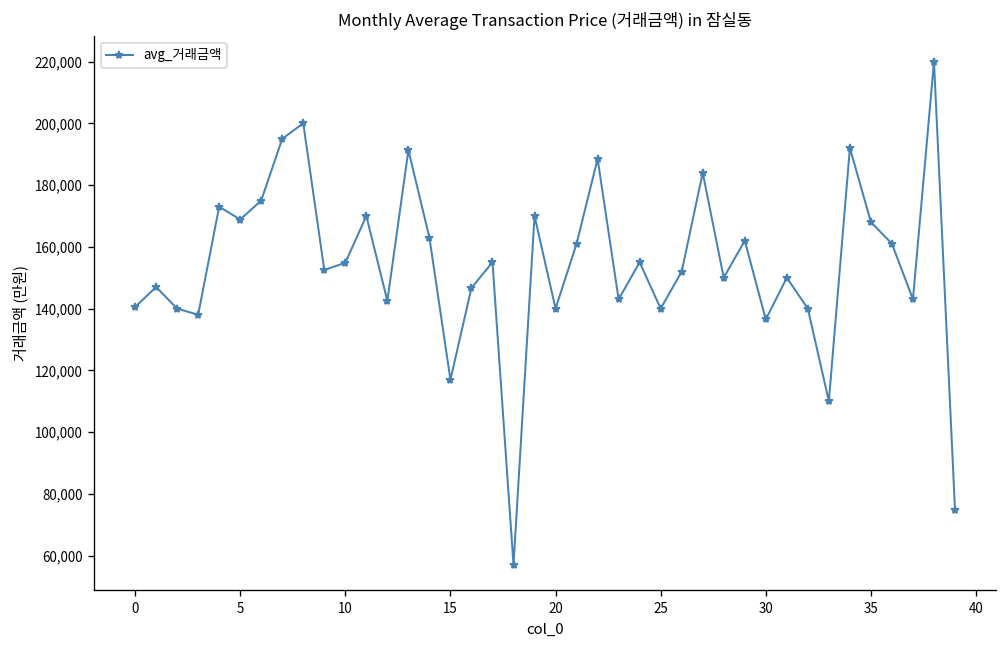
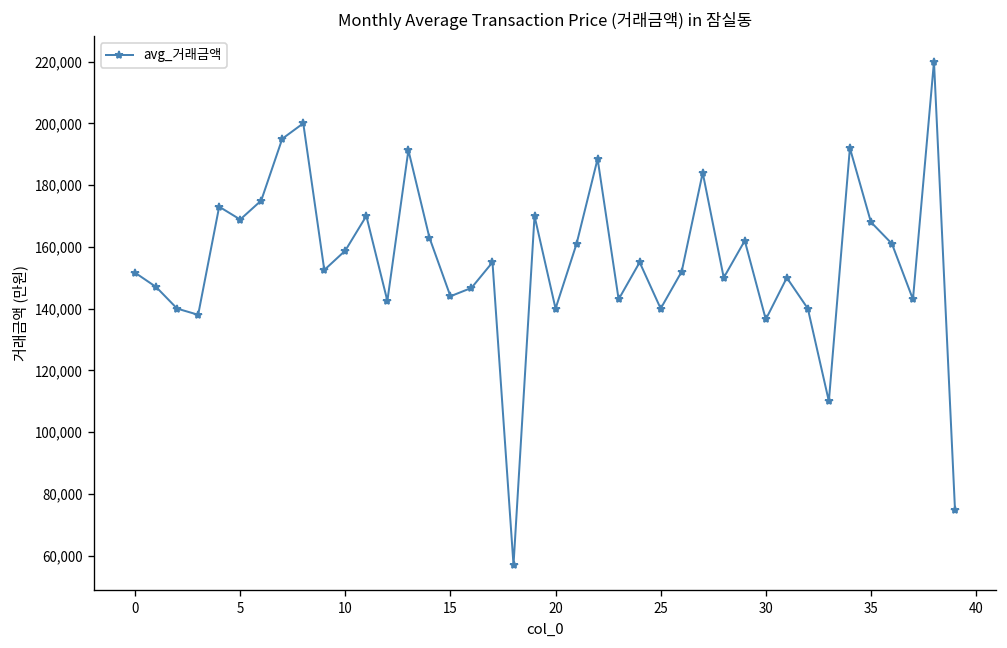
0: 141,000 -> 152,000
10: 155,000 -> 159,000
15: 117,000 -> 144,000
